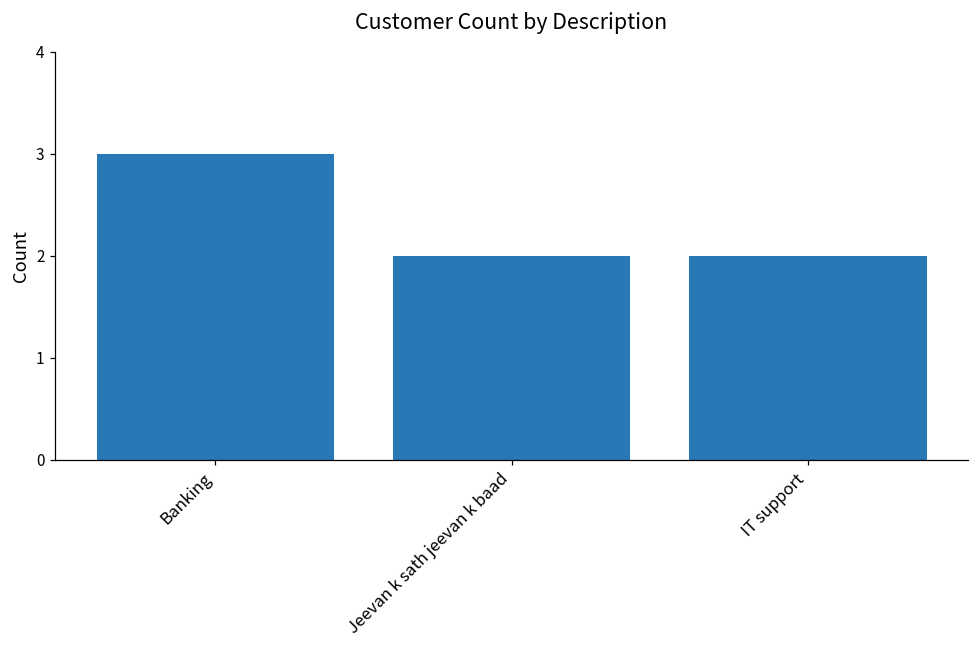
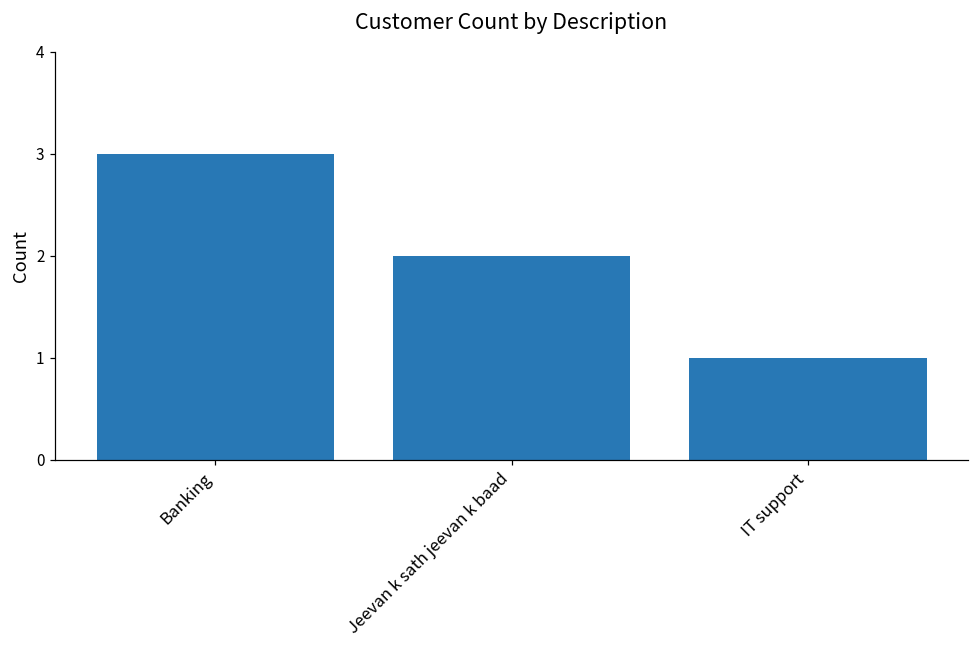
IT support: 2 -> 1
